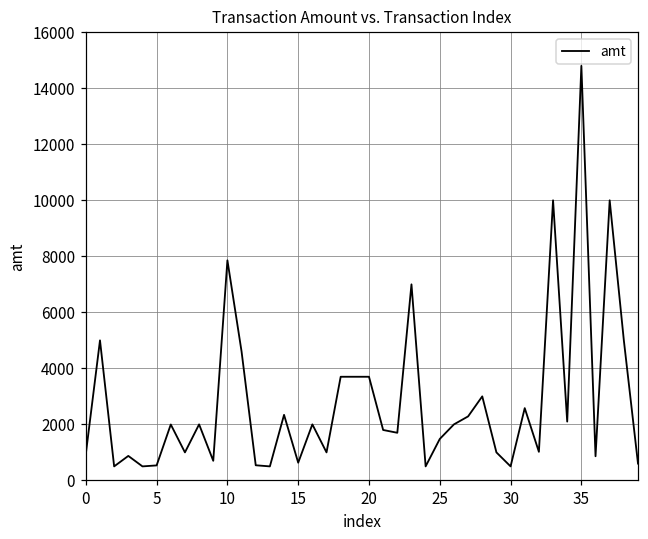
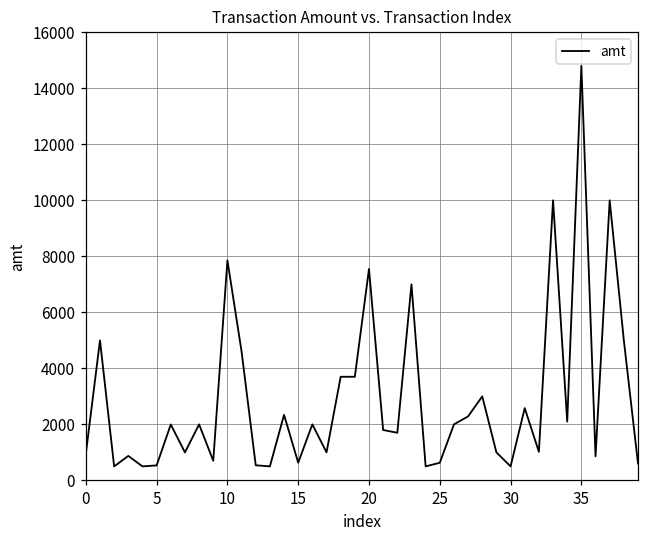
20: 3700 -> 7500
25: 1500 -> 600
